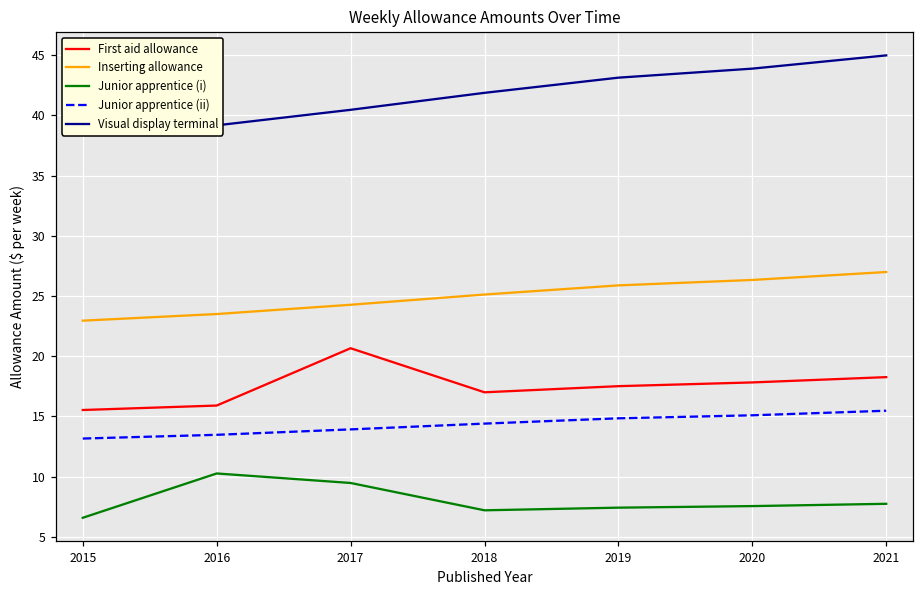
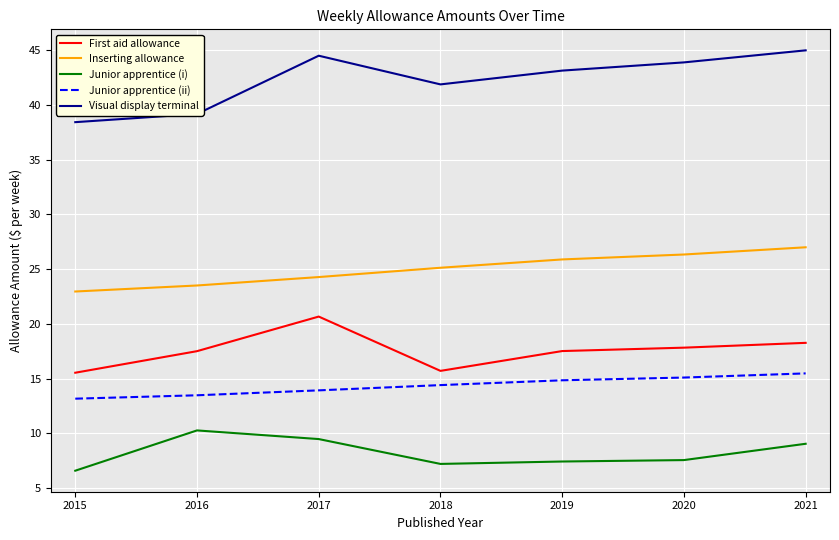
First aid allowance, 2016: 15.9 -> 17.5
Visual display terminal, 2017: 40.5 -> 44.5
First aid allowance, 2018: 17.0 -> 15.7
Junior apprentice (i), 2021: 7.7 -> 9.0
